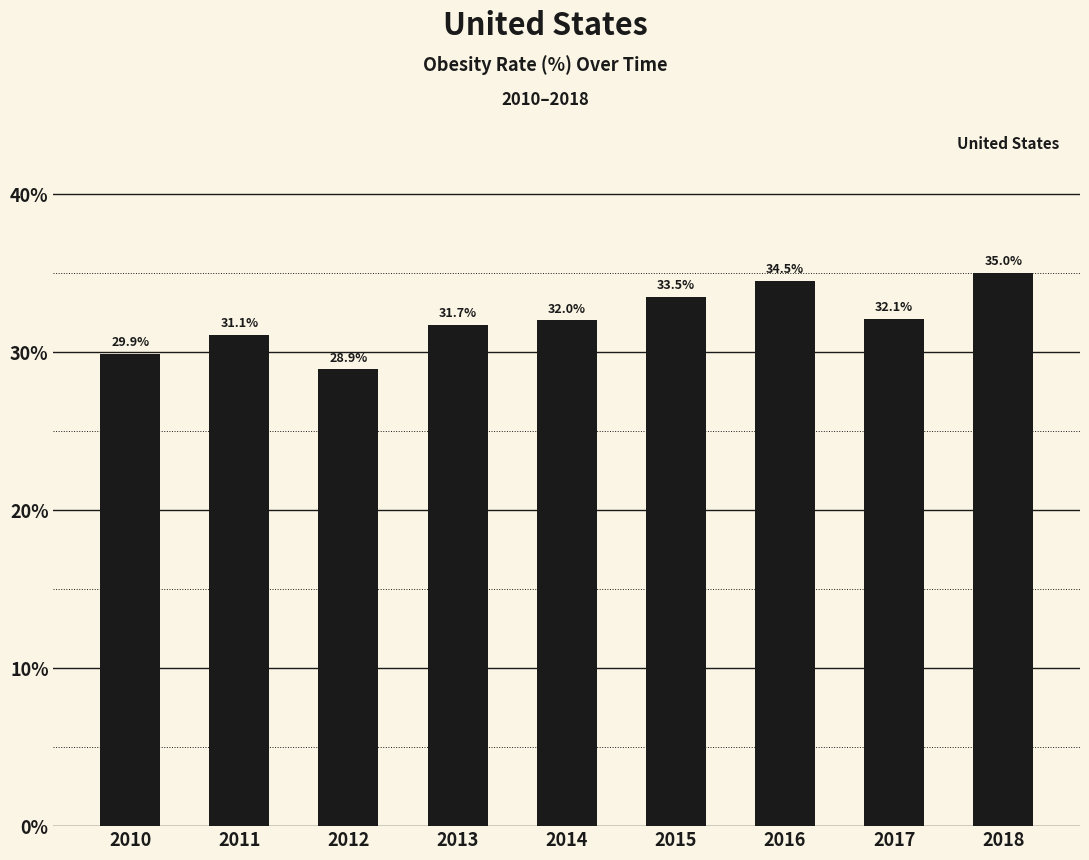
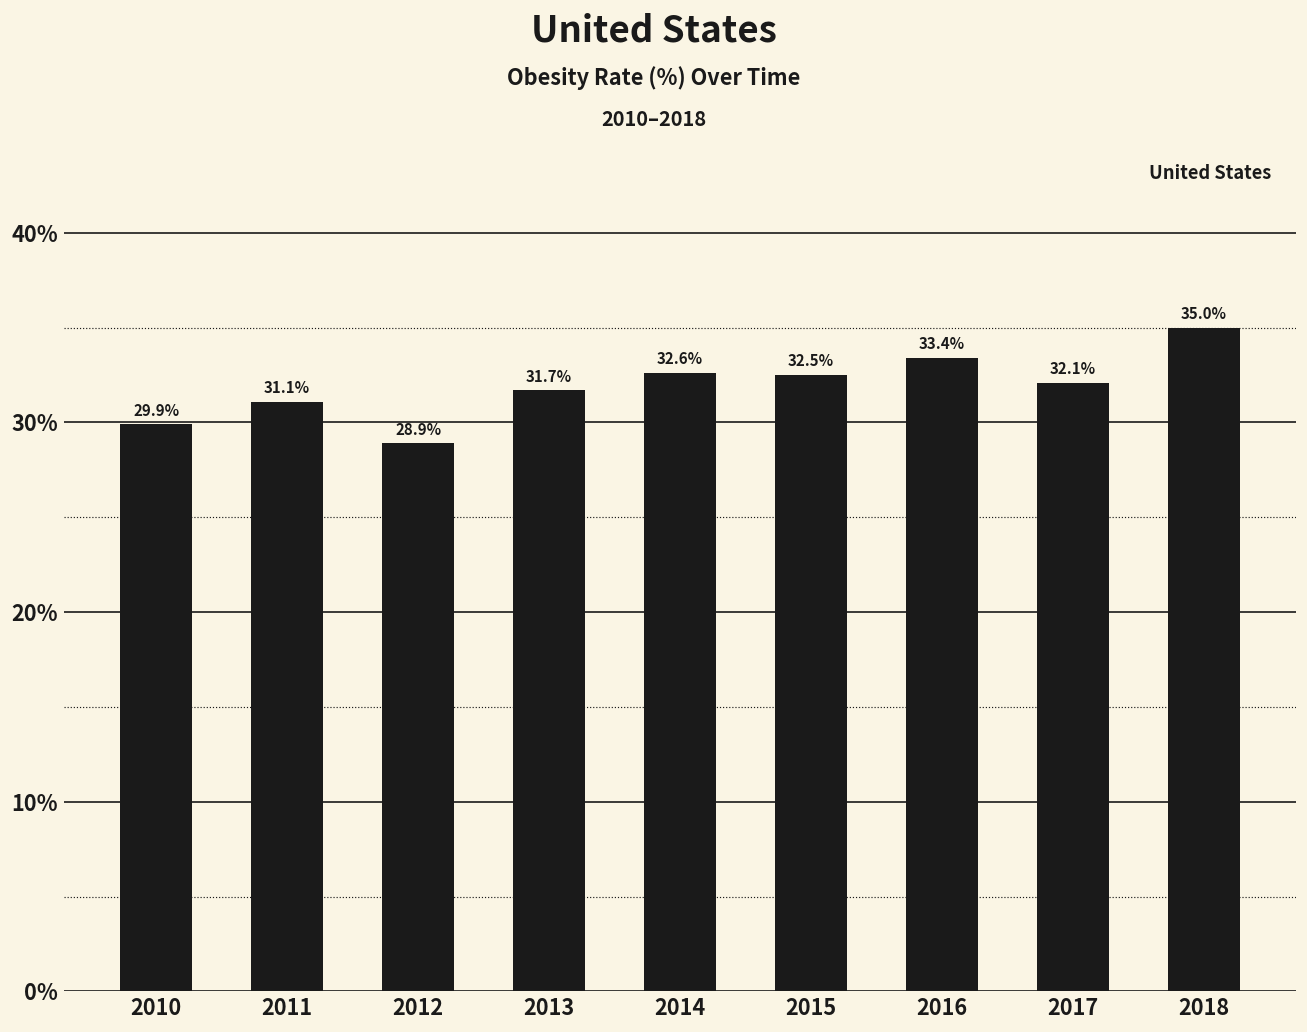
2014: 32.0% -> 32.6%
2015: 33.5% -> 32.5%
2016: 34.5% -> 33.4%
